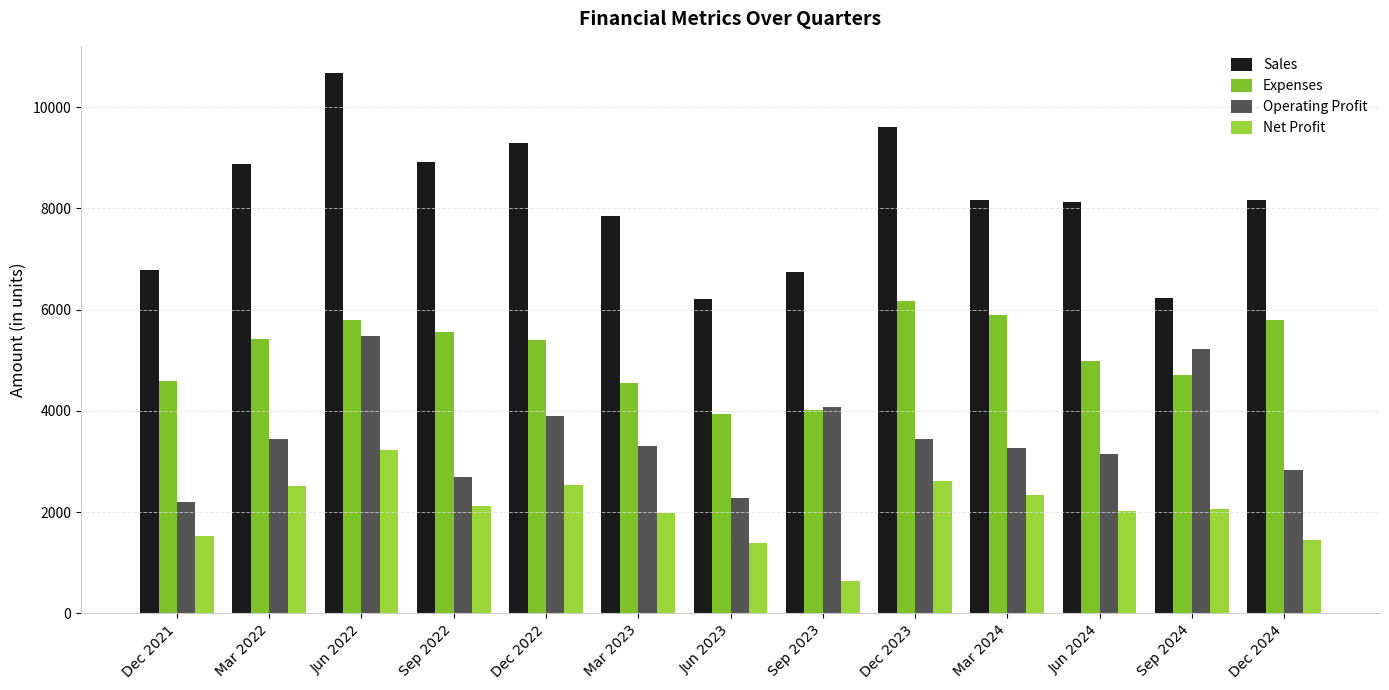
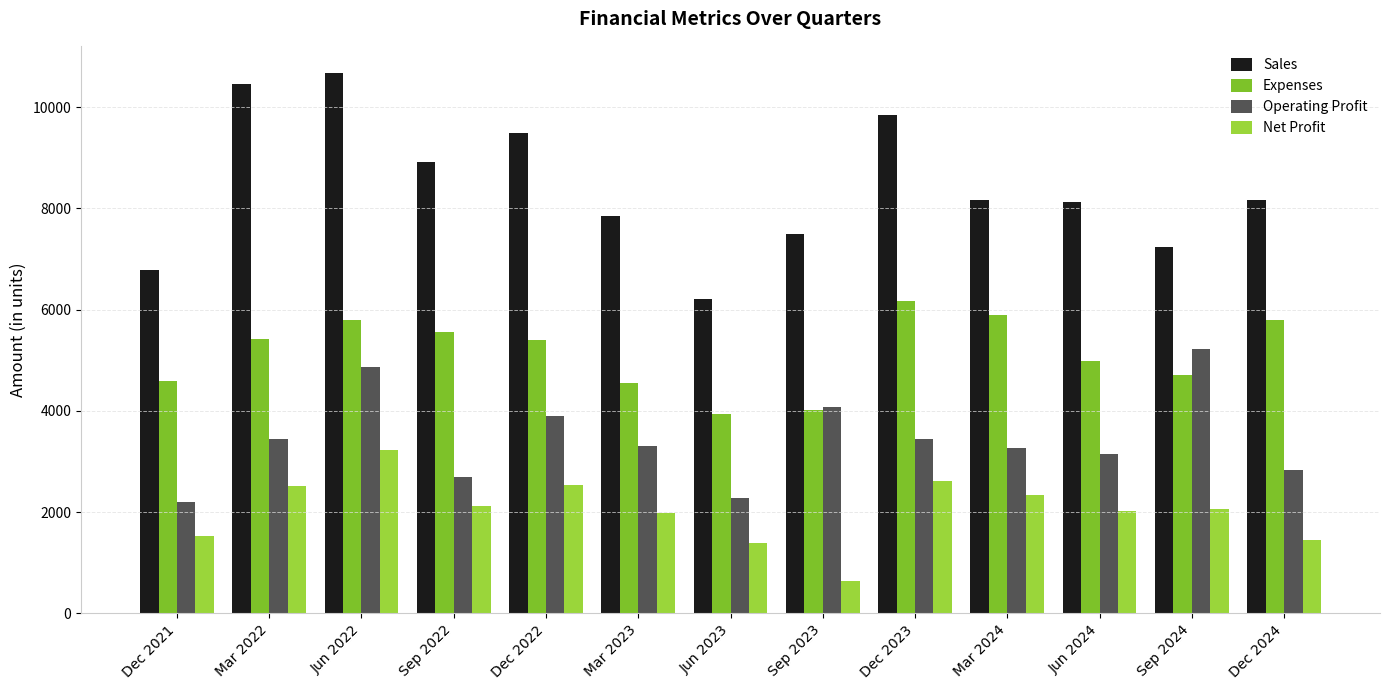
Sales, Mar 2022: 8900 -> 10500
Operating Profit, Jun 2022: 5500 -> 4900
Sales, Dec 2022: 9300 -> 9500
Sales, Sep 2023: 6800 -> 7500
Sales, Dec 2023: 9600 -> 9800
Sales, Sep 2024: 6200 -> 7200
